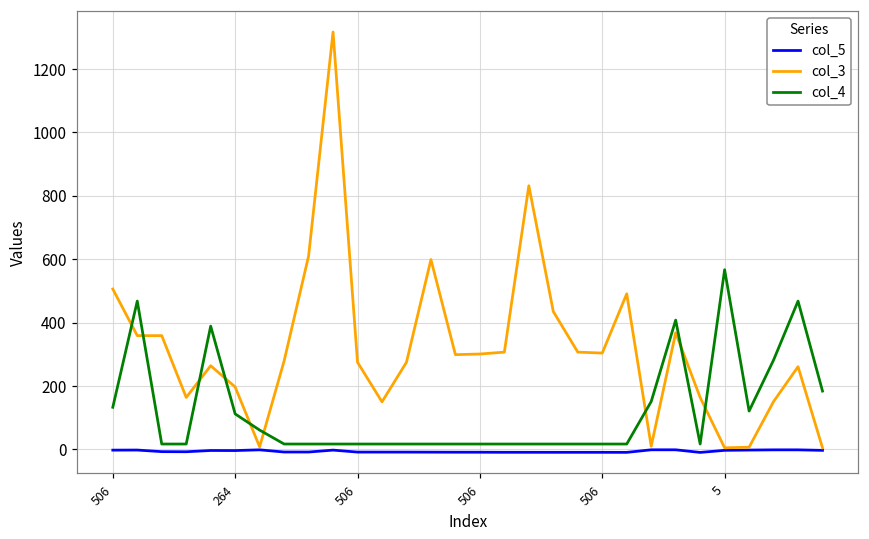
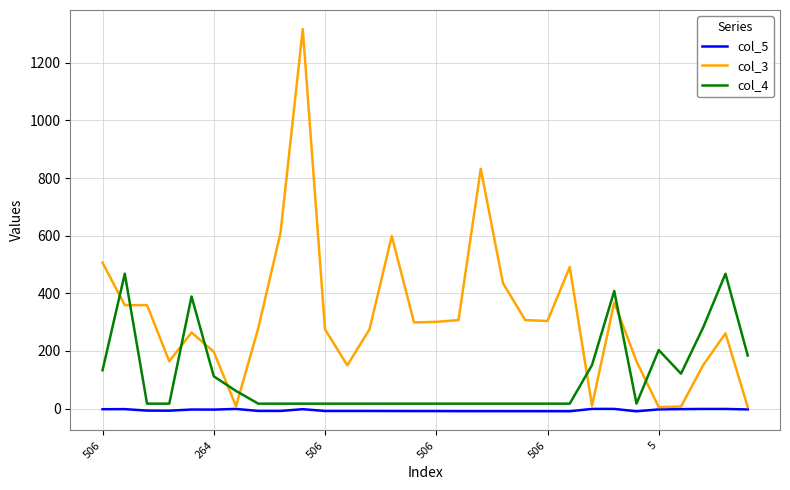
col_4, 5: 570 -> 200
